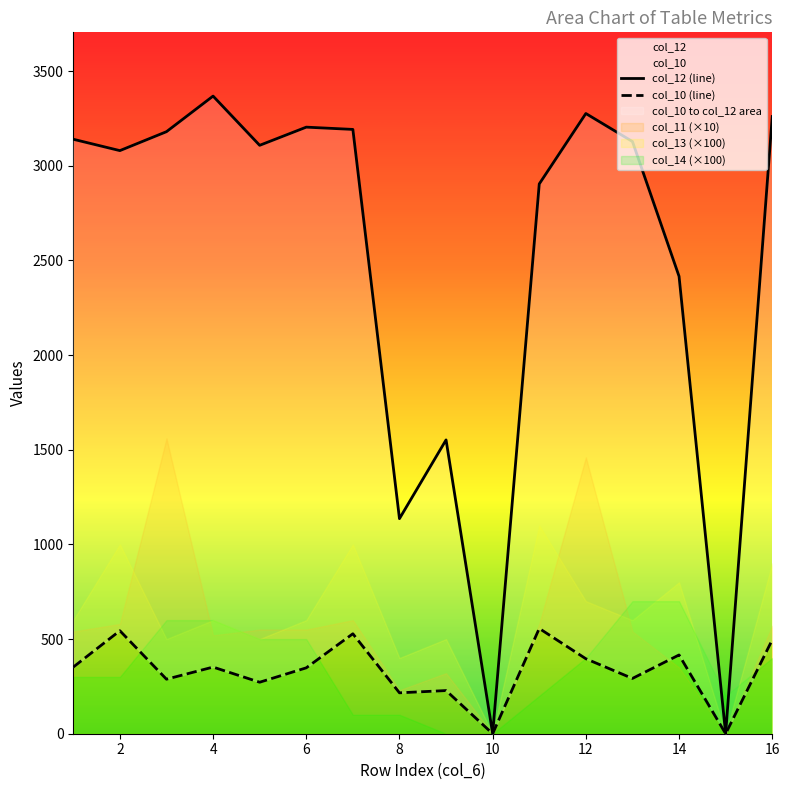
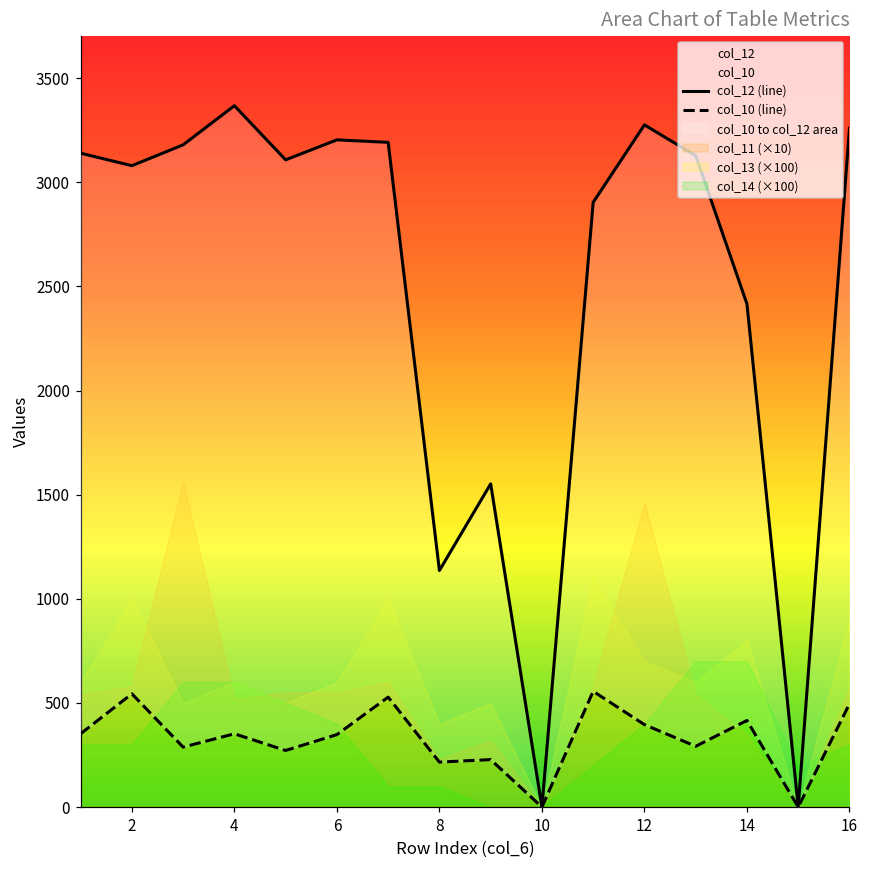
col_14 (×100), 6: 500 -> 400
col_14 (×100), 16: 400 -> 300
